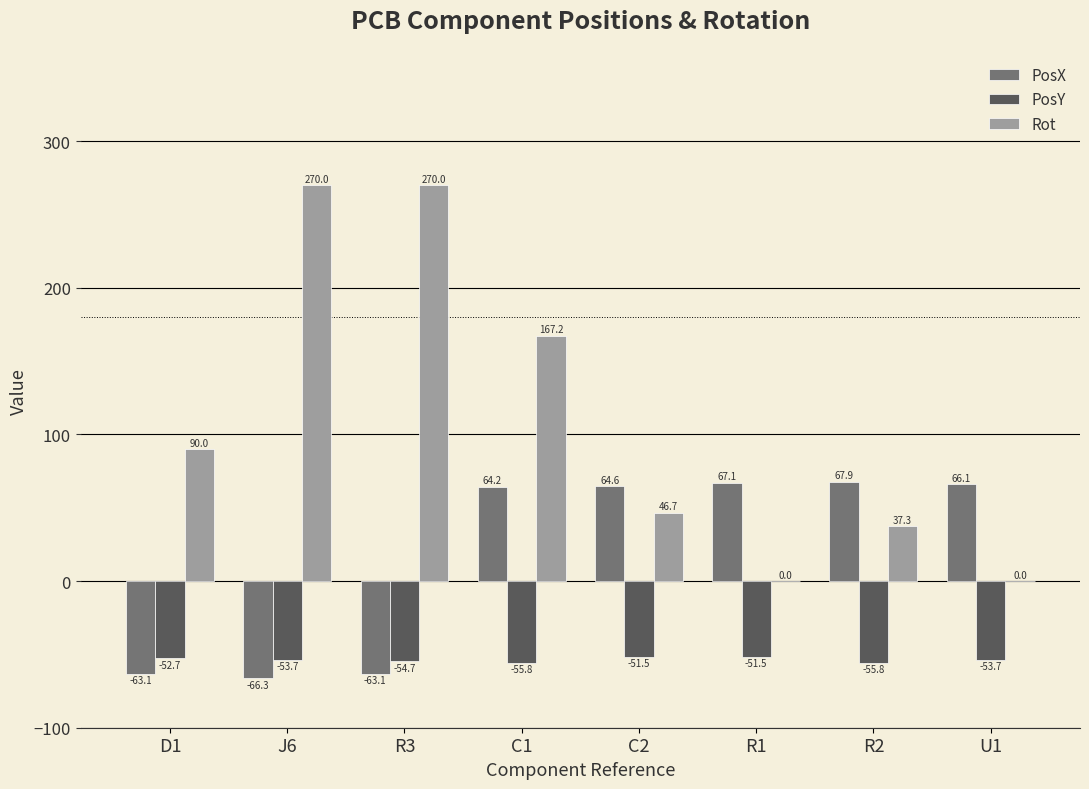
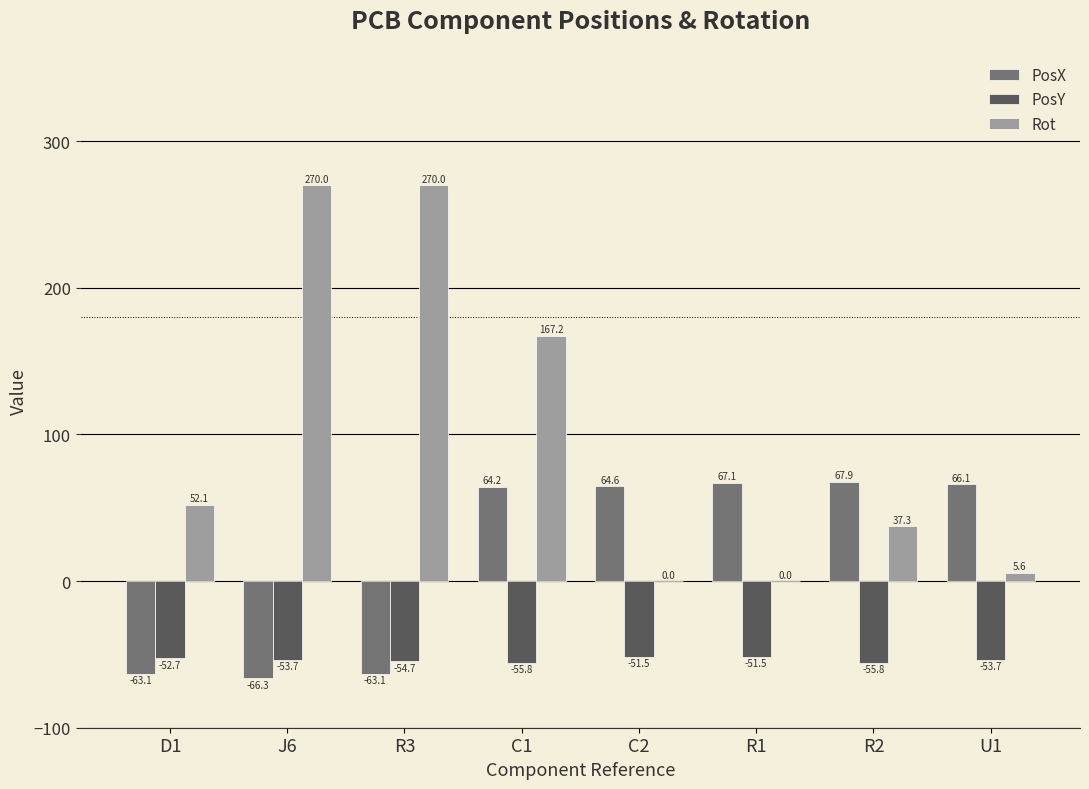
Rot, D1: 90.0 -> 52.1
Rot, C2: 46.7 -> 0.0
Rot, U1: 0.0 -> 5.6
